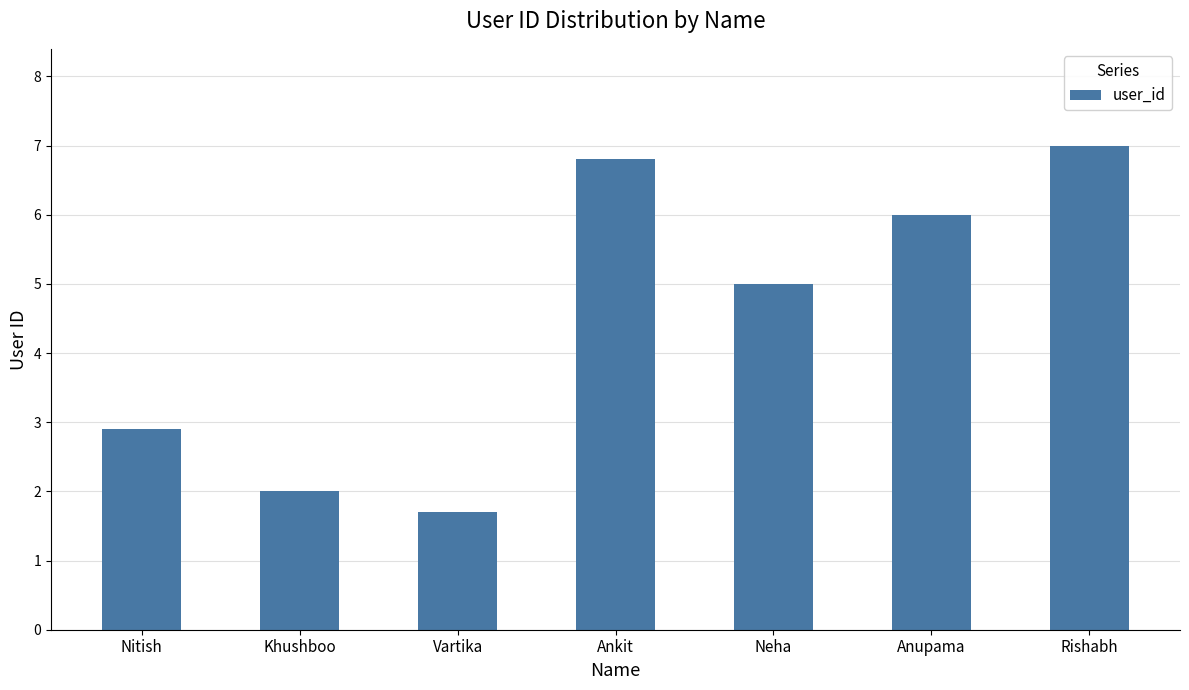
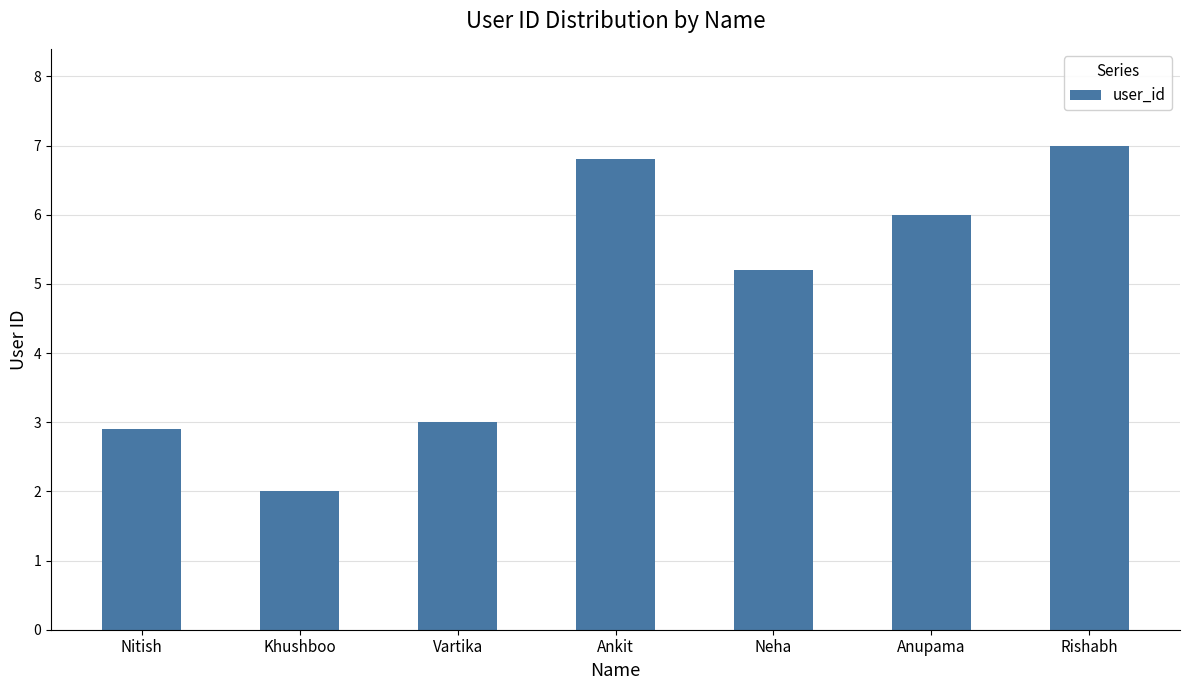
Vartika: 1.7 -> 3.0
Neha: 5.0 -> 5.2
